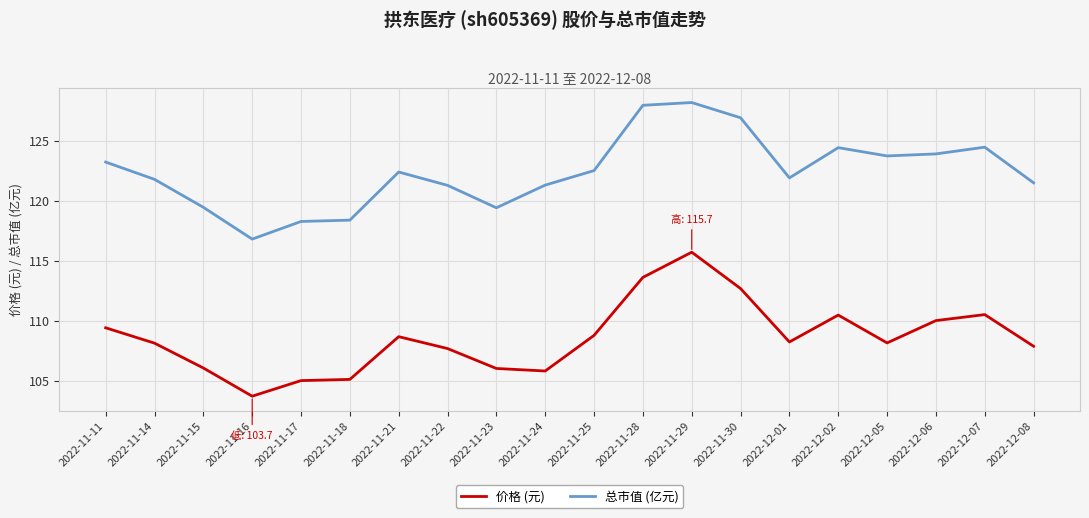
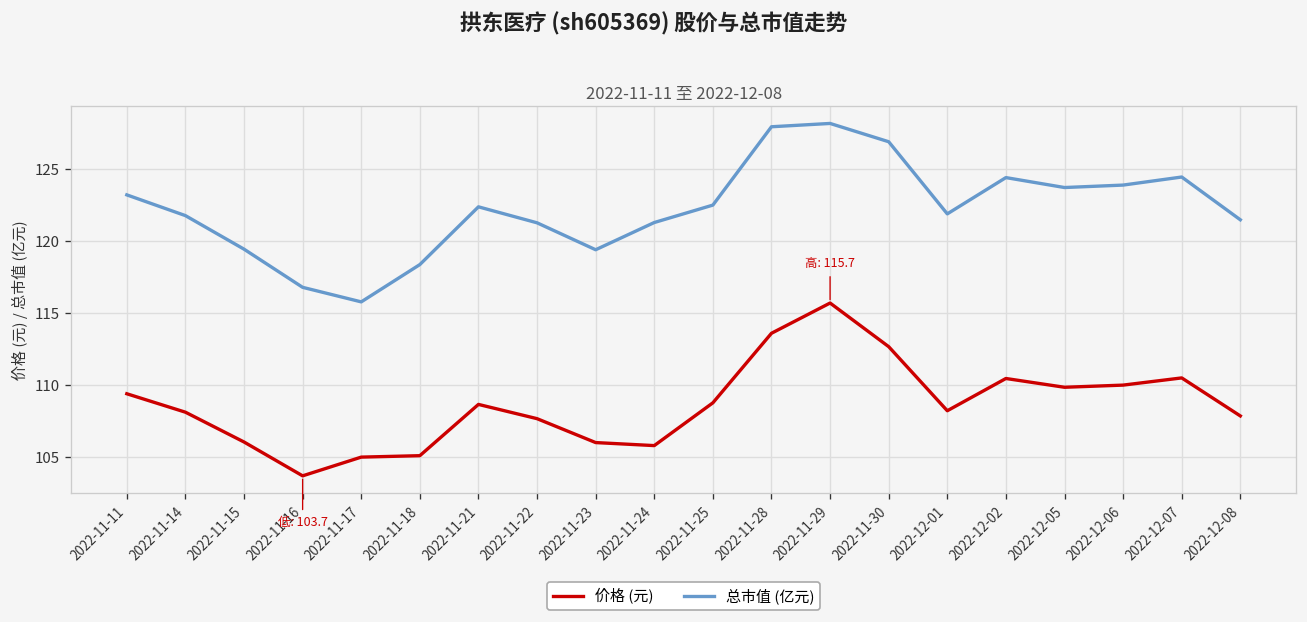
总市值 (亿元), 2022-11-17: 118.3 -> 115.8
价格 (元), 2022-12-05: 108.1 -> 109.9
